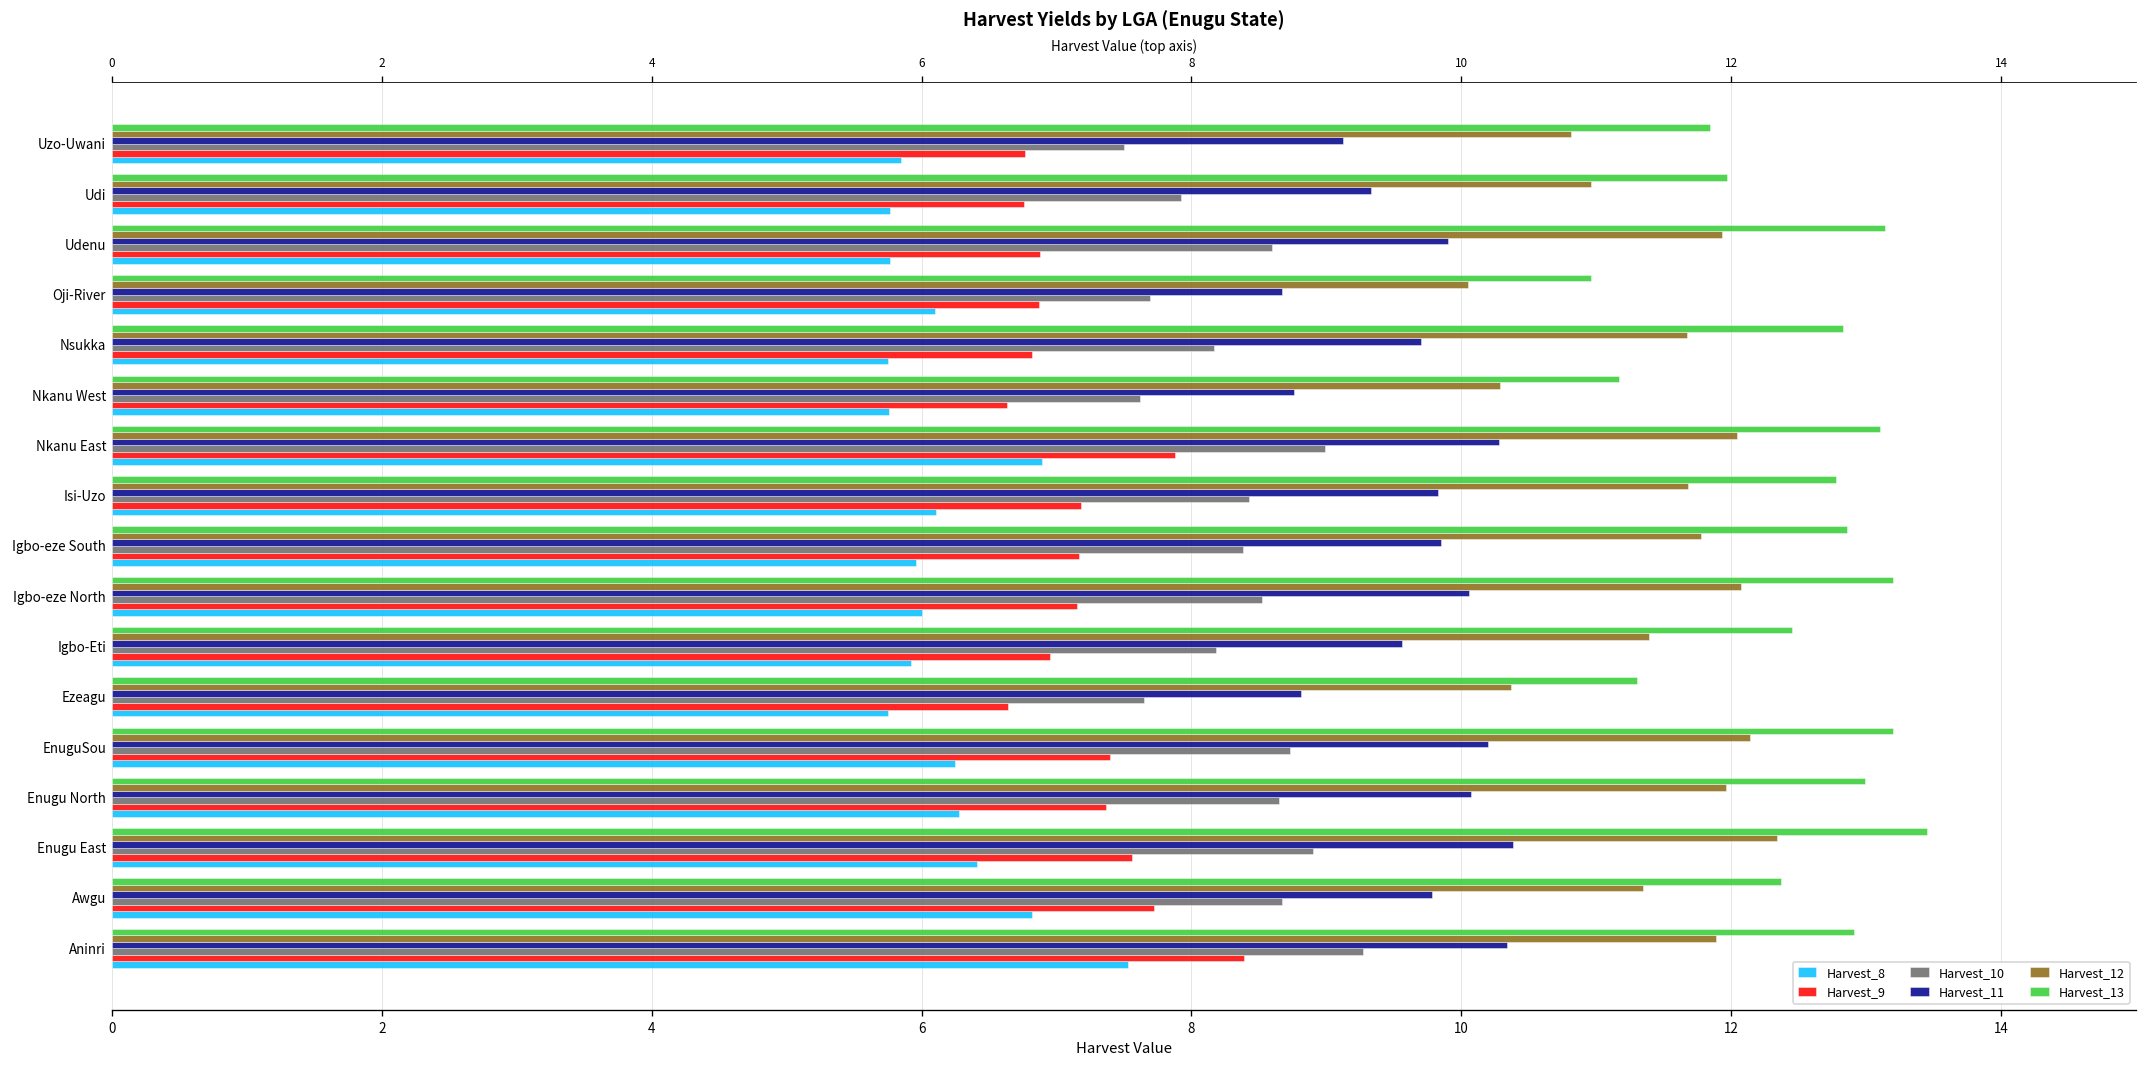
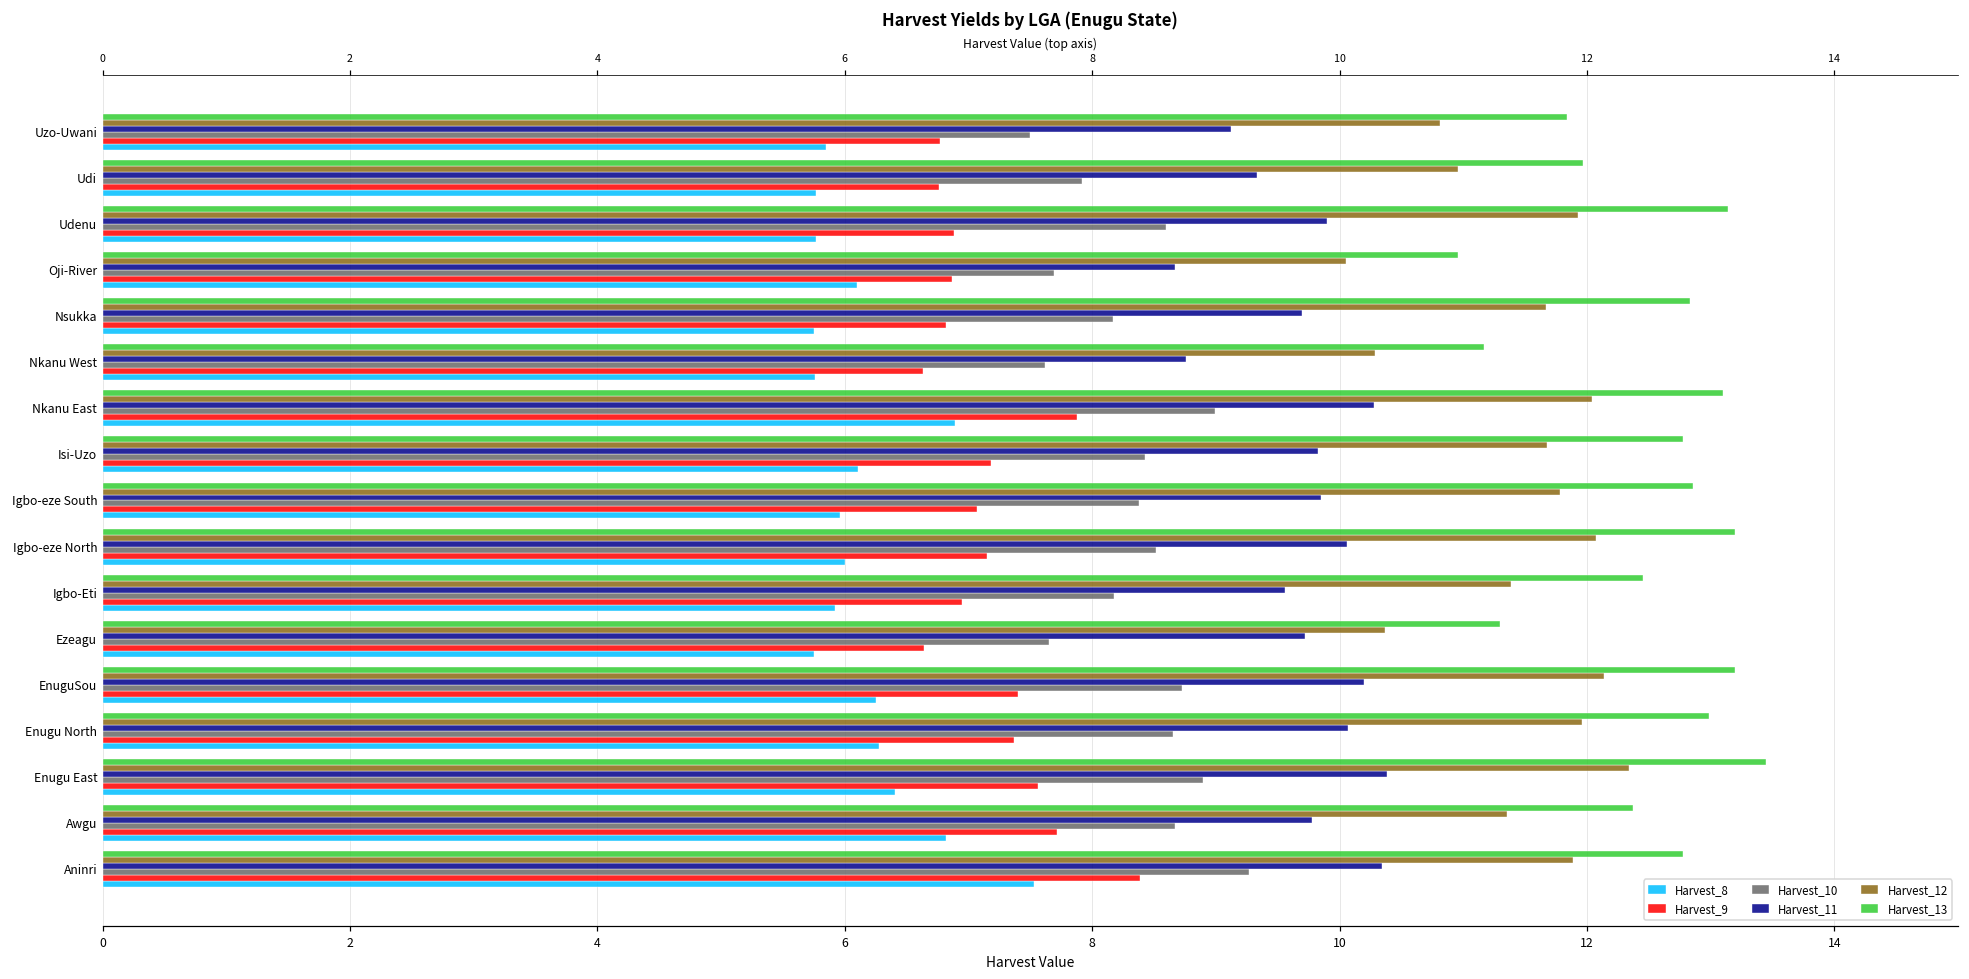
Harvest_9, Igbo-eze South: 7.17 -> 7.07
Harvest_11, Ezeagu: 8.81 -> 9.72
Harvest_13, Aninri: 12.91 -> 12.78
